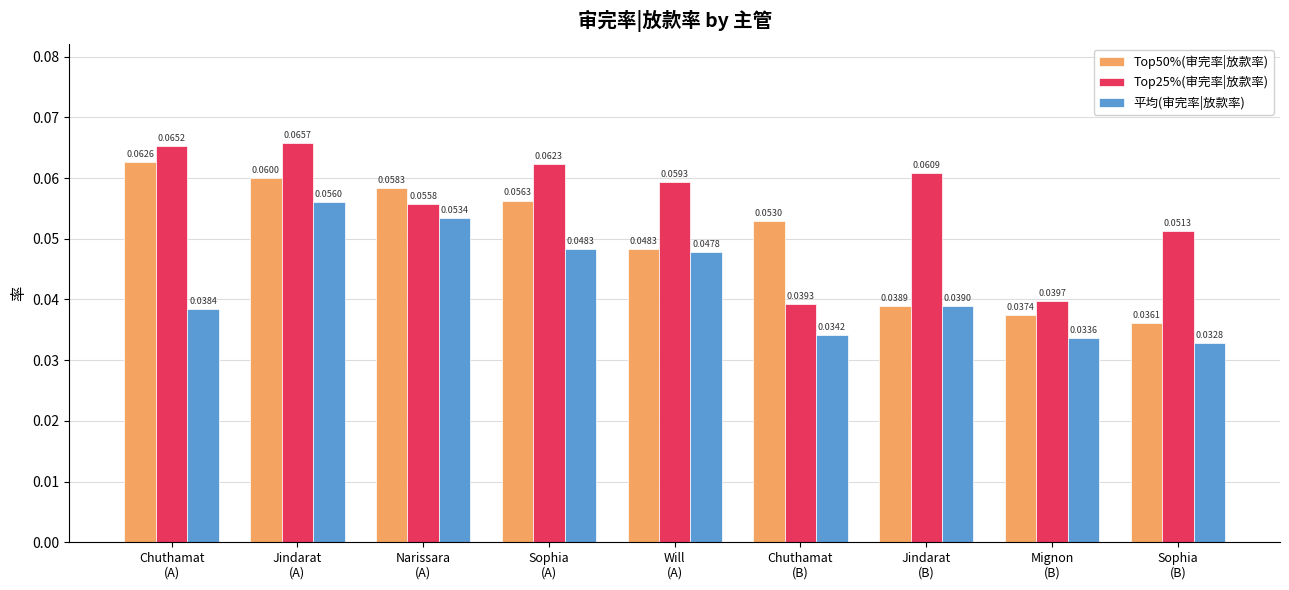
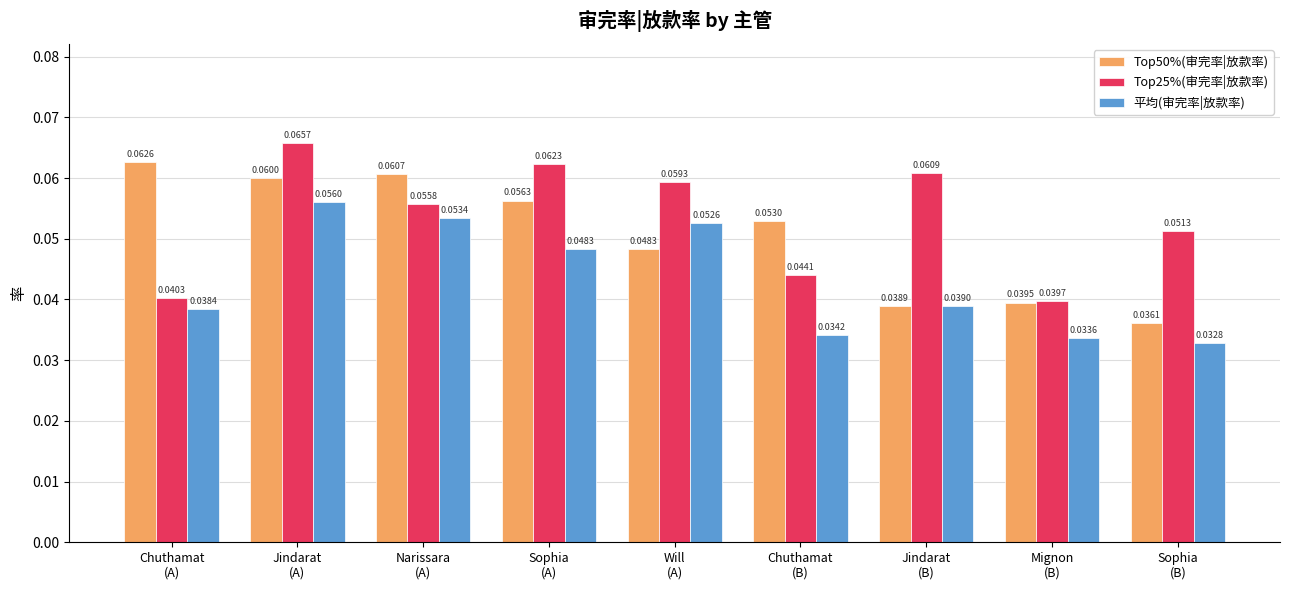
Top25%(审完率|放款率), Chuthamat (A): 0.0652 -> 0.0403
Top50%(审完率|放款率), Narissara (A): 0.0583 -> 0.0607
平均(审完率|放款率), Will (A): 0.0478 -> 0.0526
Top25%(审完率|放款率), Chuthamat (B): 0.0393 -> 0.0441
Top50%(审完率|放款率), Mignon (B): 0.0374 -> 0.0395
